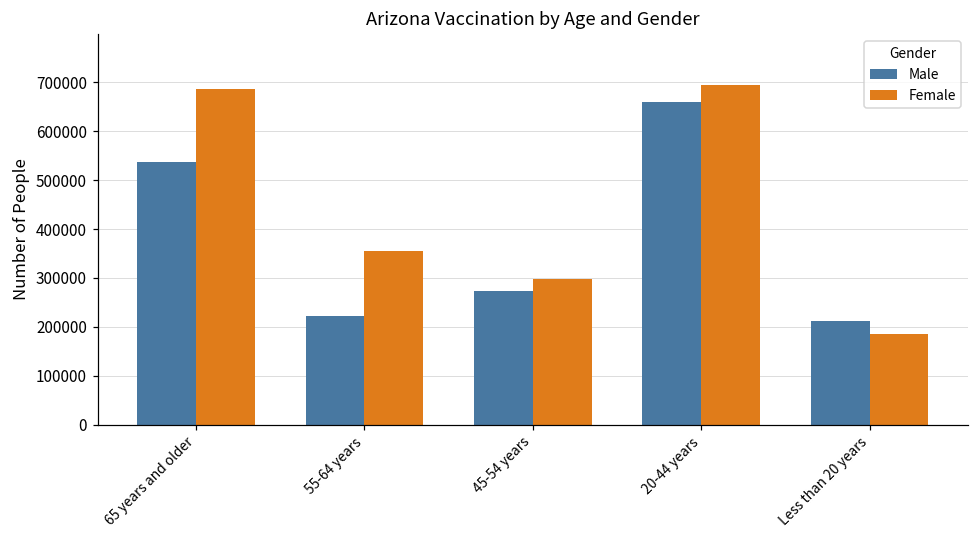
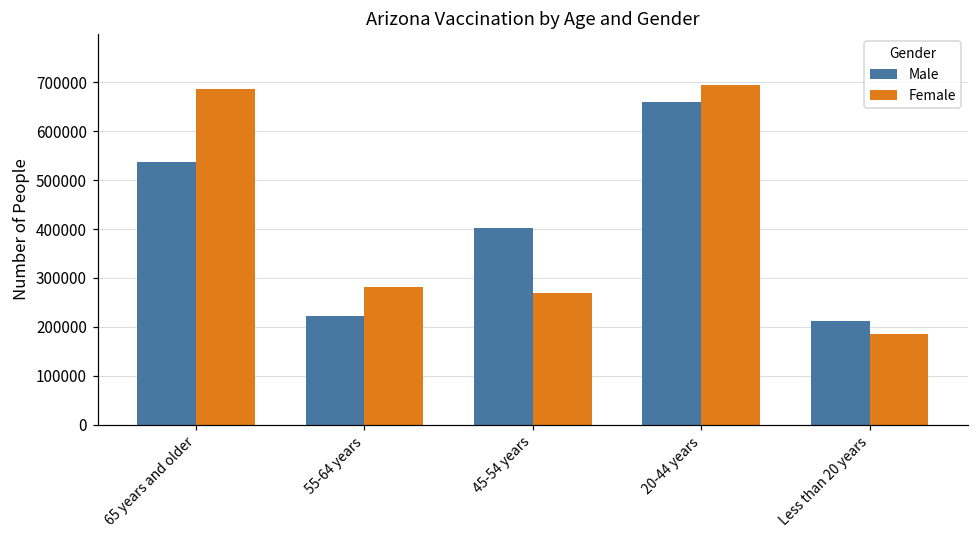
Female, 55-64 years: 350000 -> 280000
Male, 45-54 years: 270000 -> 400000
Female, 45-54 years: 300000 -> 270000
